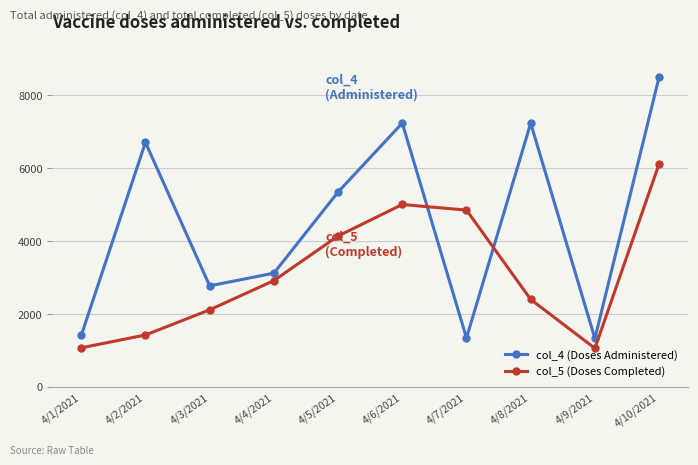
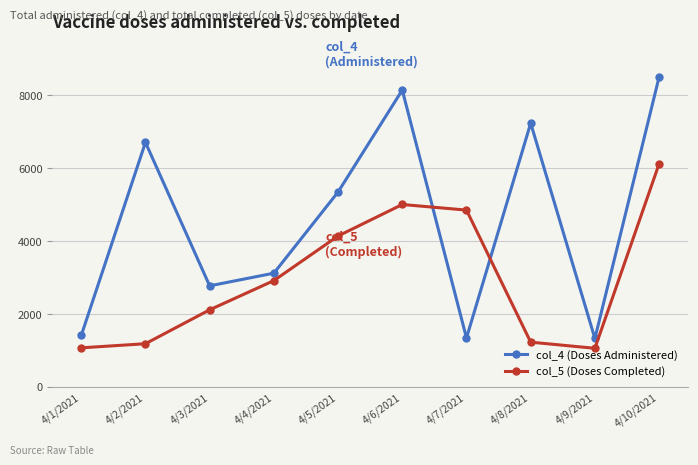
col_5 (Doses Completed), 4/2/2021: 1400 -> 1200
col_4 (Doses Administered), 4/6/2021: 7200 -> 8100
col_5 (Doses Completed), 4/8/2021: 2400 -> 1200
